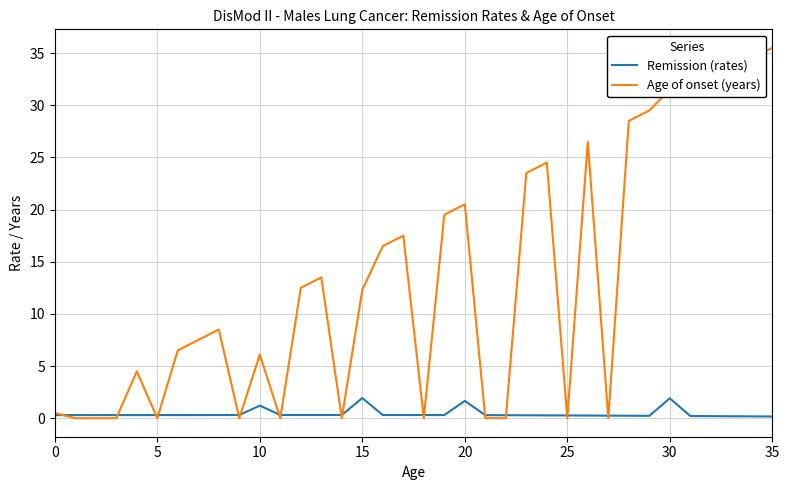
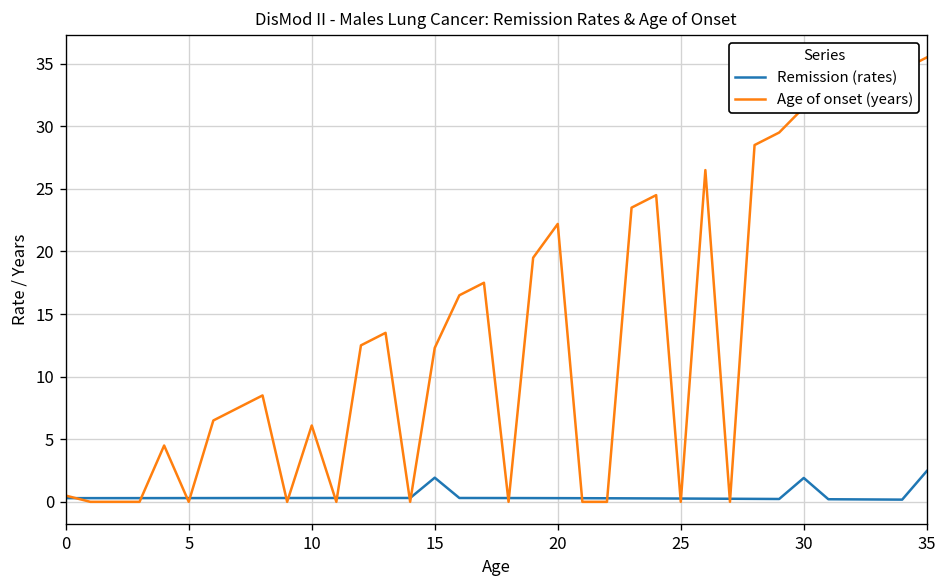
Remission (rates), 10: 1.2 -> 0.3
Remission (rates), 20: 1.7 -> 0.3
Age of onset (years), 20: 20.5 -> 22.2
Remission (rates), 35: 0.2 -> 2.5
